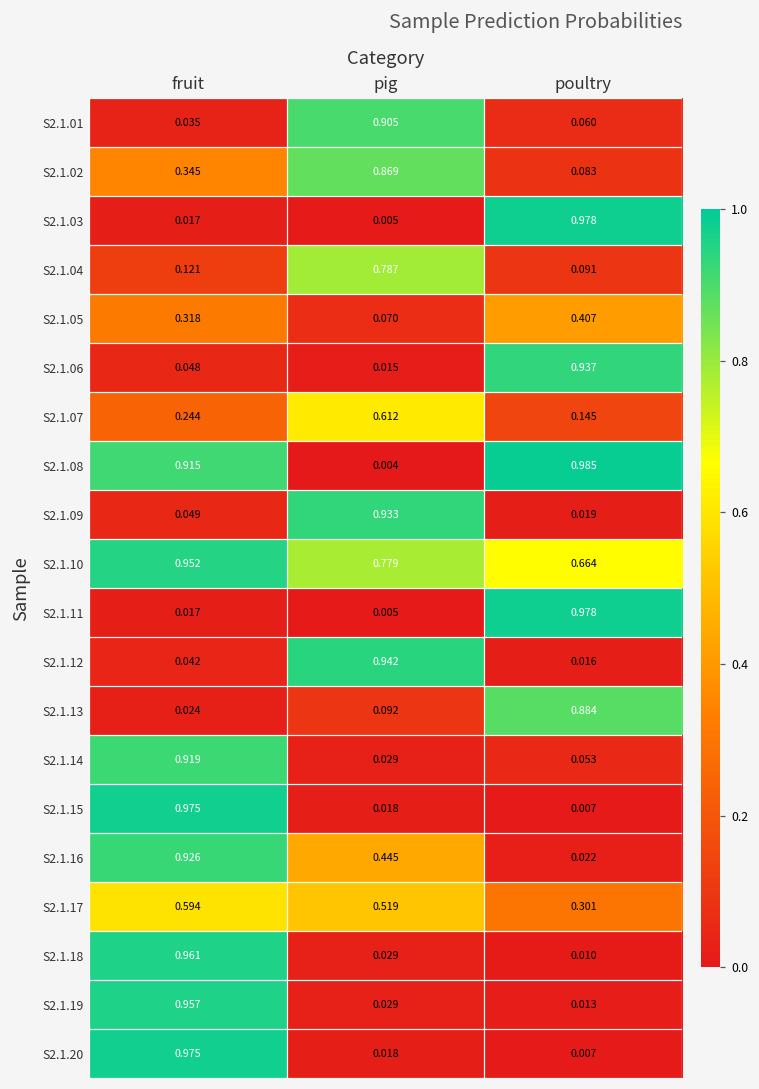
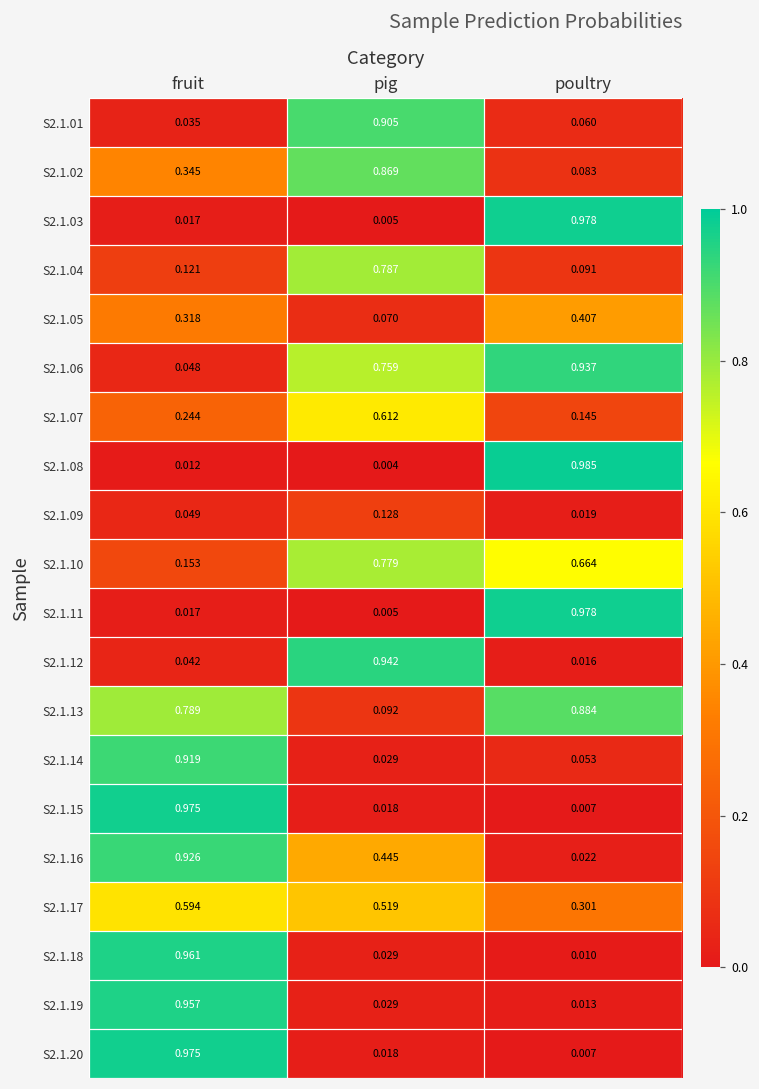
S2.1.06, pig: 0.015 -> 0.759
S2.1.08, fruit: 0.915 -> 0.012
S2.1.09, pig: 0.933 -> 0.128
S2.1.10, fruit: 0.952 -> 0.153
S2.1.13, fruit: 0.024 -> 0.789
